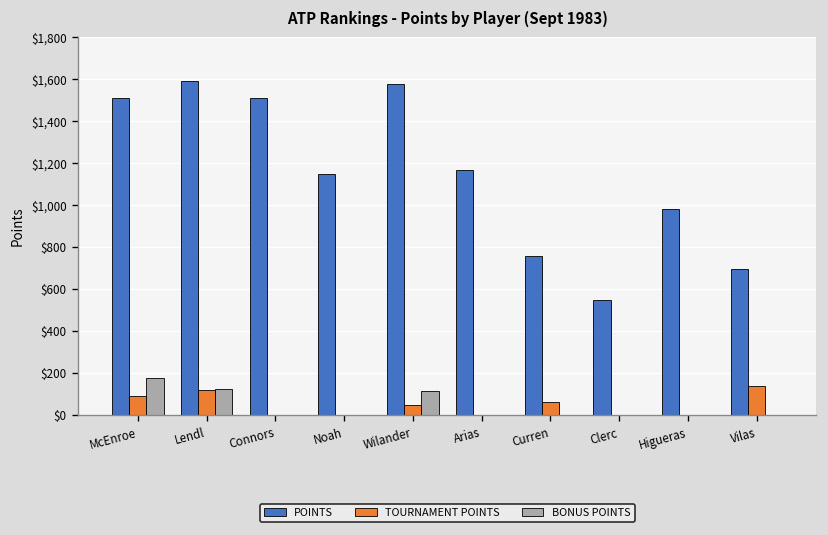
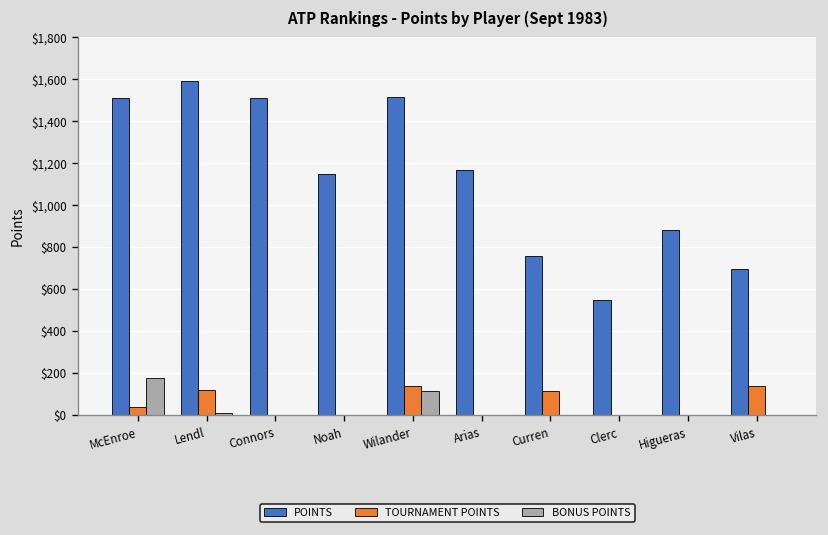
TOURNAMENT POINTS, McEnroe: $90 -> $40
BONUS POINTS, Lendl: $120 -> $10
POINTS, Wilander: $1,580 -> $1,520
TOURNAMENT POINTS, Wilander: $50 -> $140
TOURNAMENT POINTS, Curren: $60 -> $120
POINTS, Higueras: $980 -> $880
